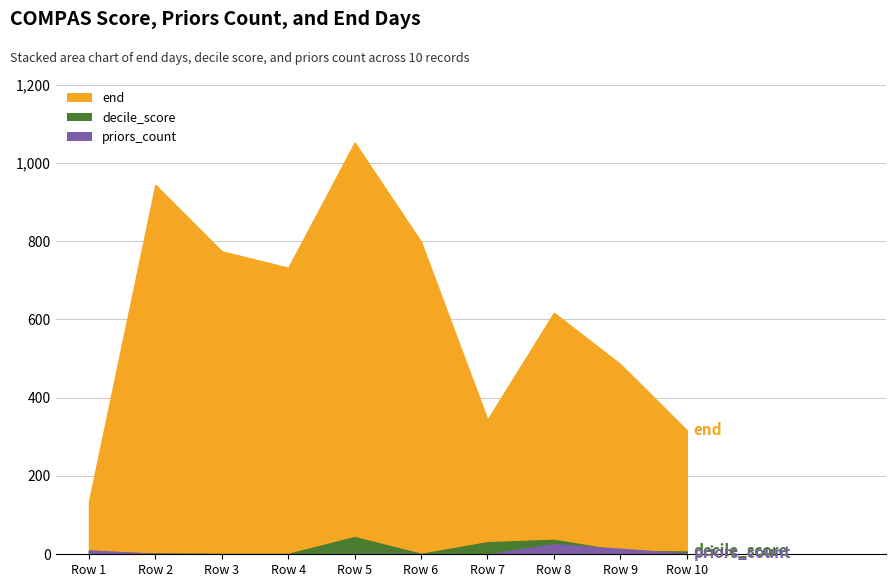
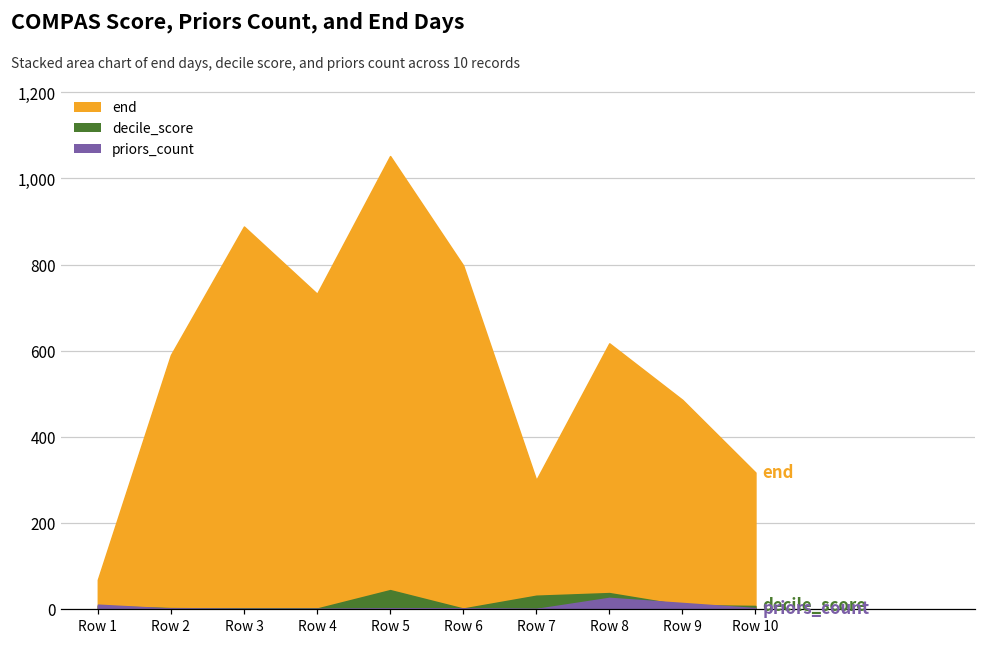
end, Row 1: 130 -> 70
end, Row 2: 940 -> 590
end, Row 3: 770 -> 890
end, Row 7: 340 -> 300
